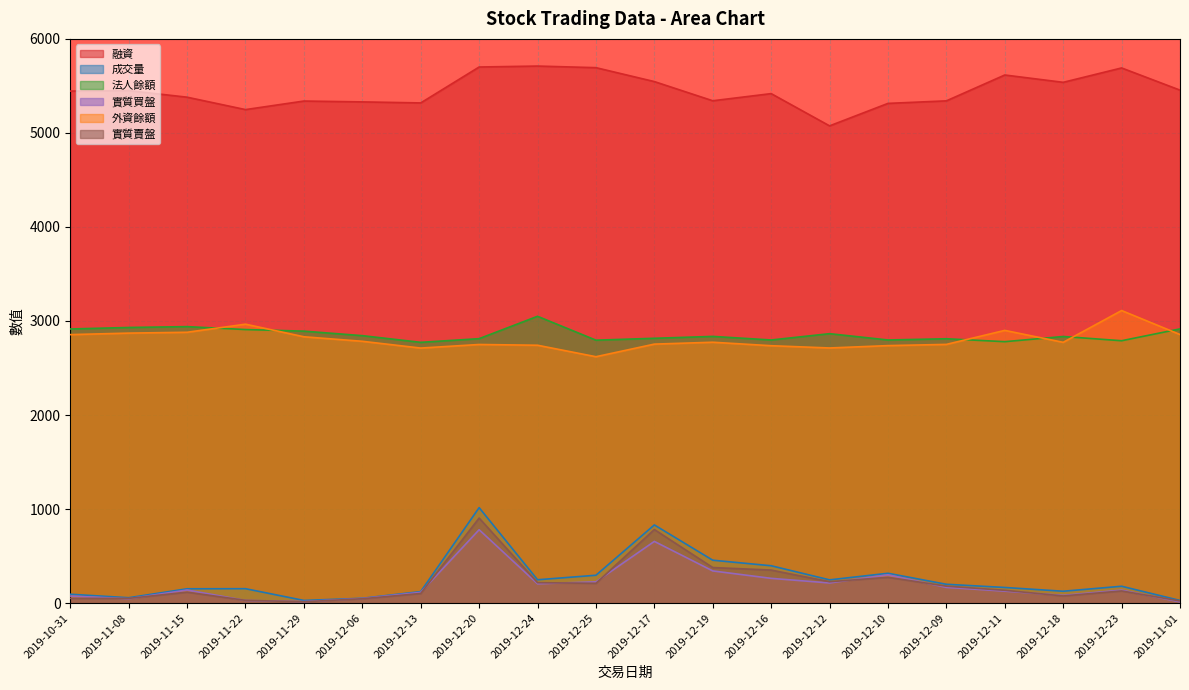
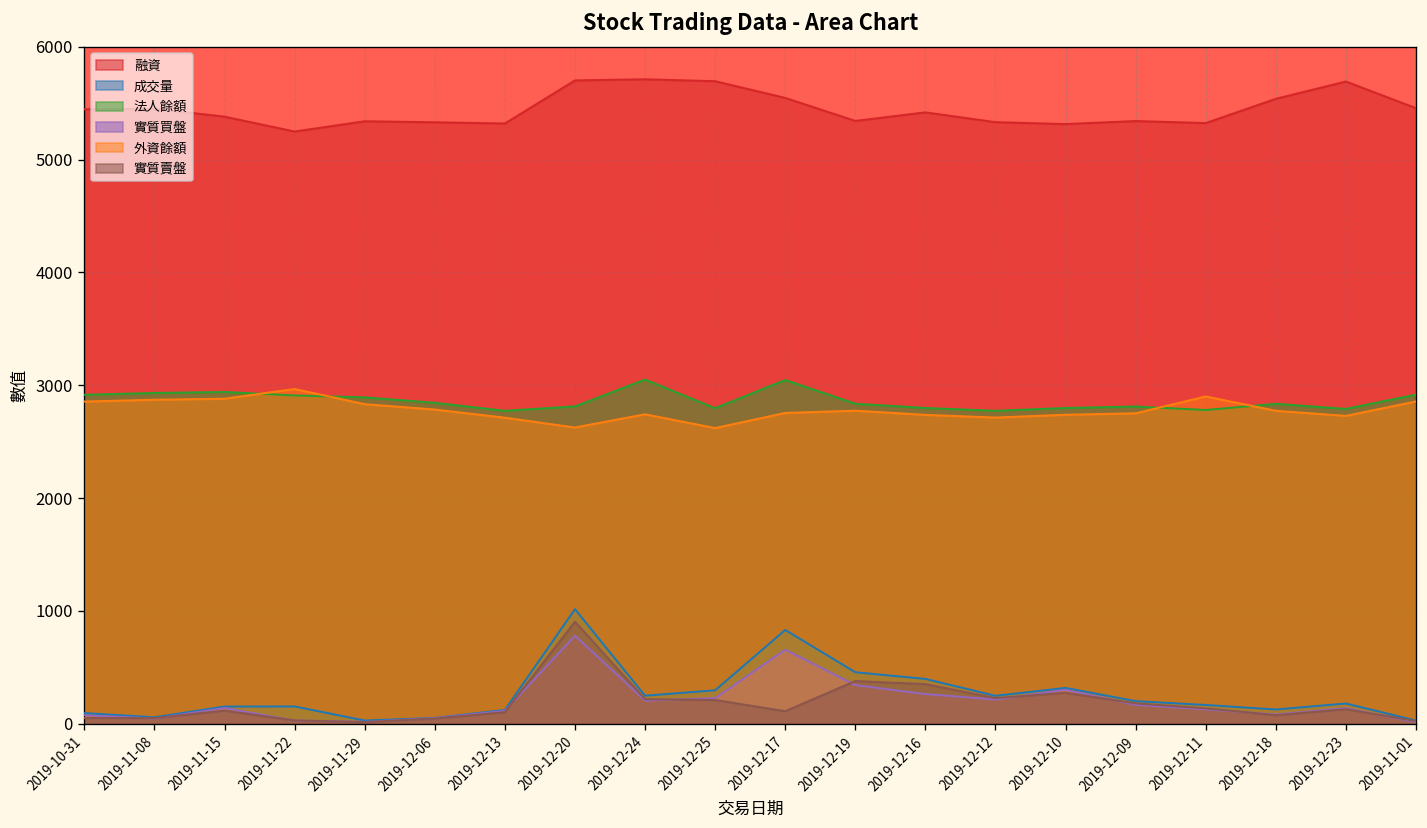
外資餘額, 2019-12-20: 2800 -> 2600
法人餘額, 2019-12-17: 2800 -> 3000
實質賣盤, 2019-12-17: 800 -> 100
融資, 2019-12-12: 5100 -> 5300
法人餘額, 2019-12-12: 2900 -> 2800
融資, 2019-12-11: 5600 -> 5300
外資餘額, 2019-12-23: 3100 -> 2700
